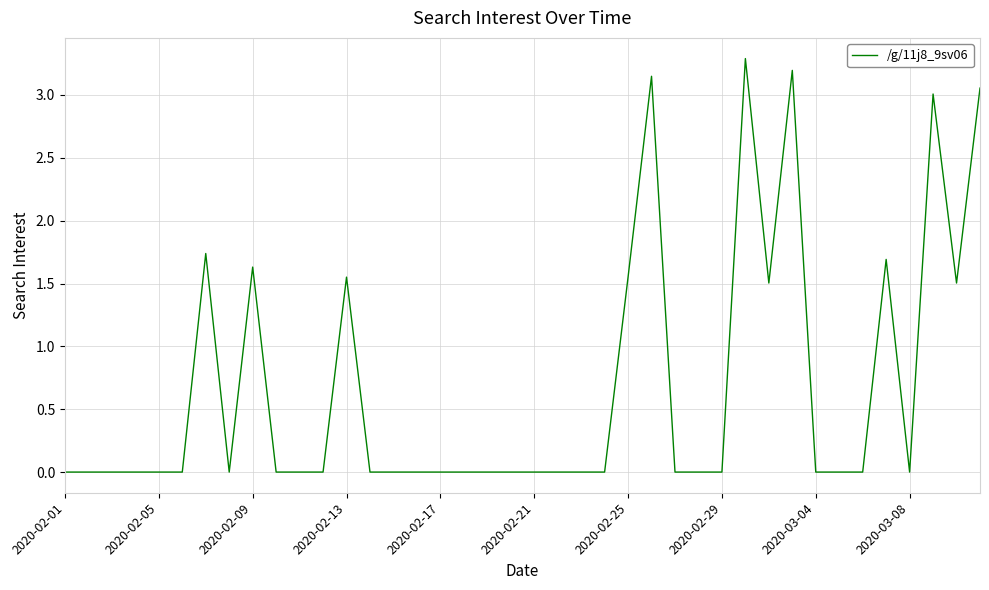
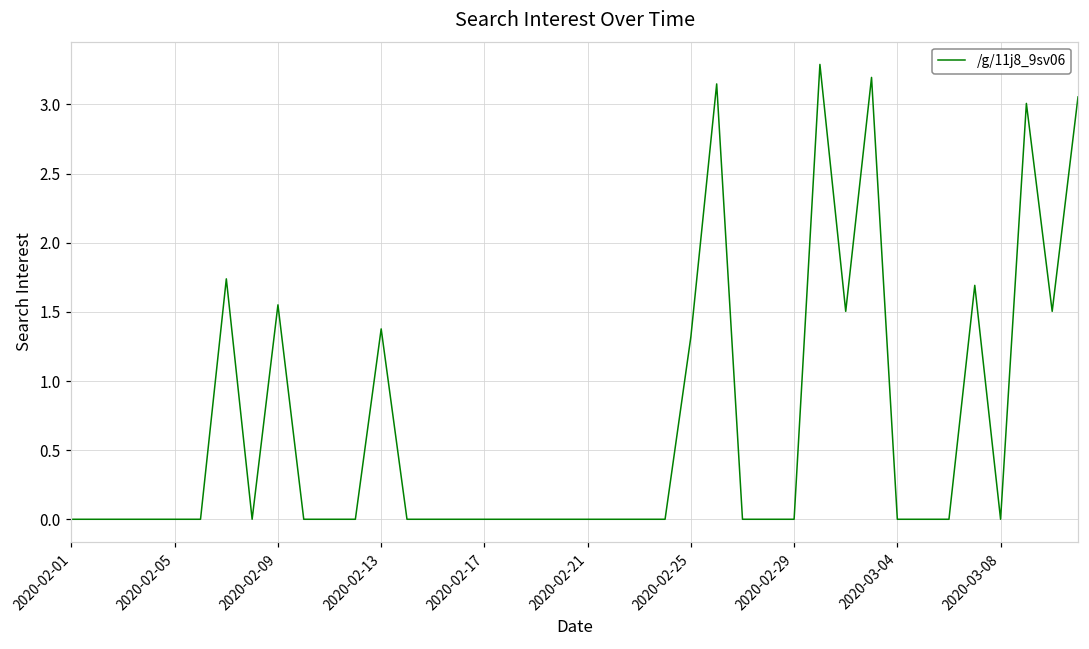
2020-02-09: 1.63 -> 1.55
2020-02-13: 1.55 -> 1.38
2020-02-25: 1.55 -> 1.32
